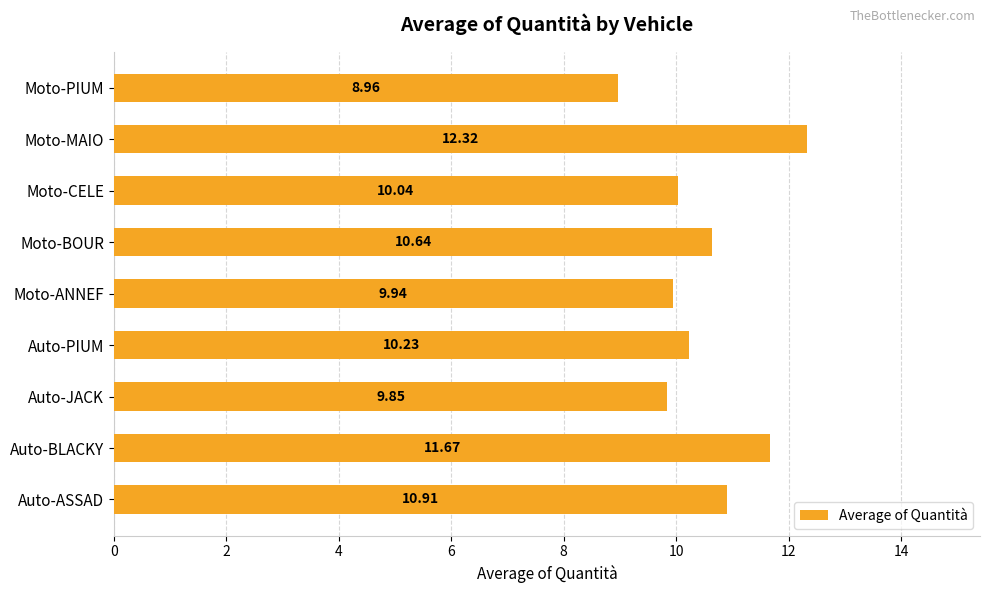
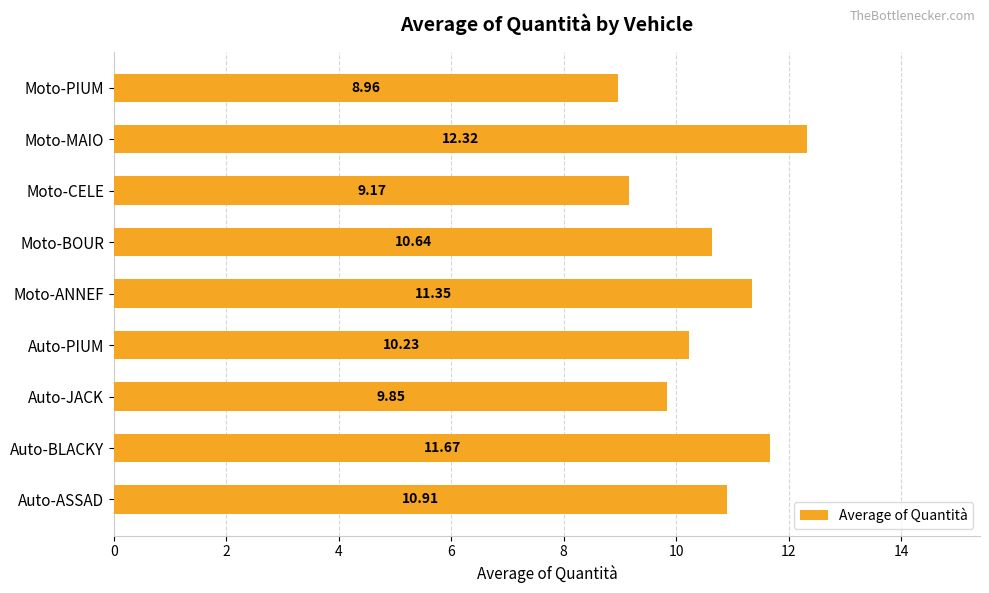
Moto-CELE: 10.04 -> 9.17
Moto-ANNEF: 9.94 -> 11.35
